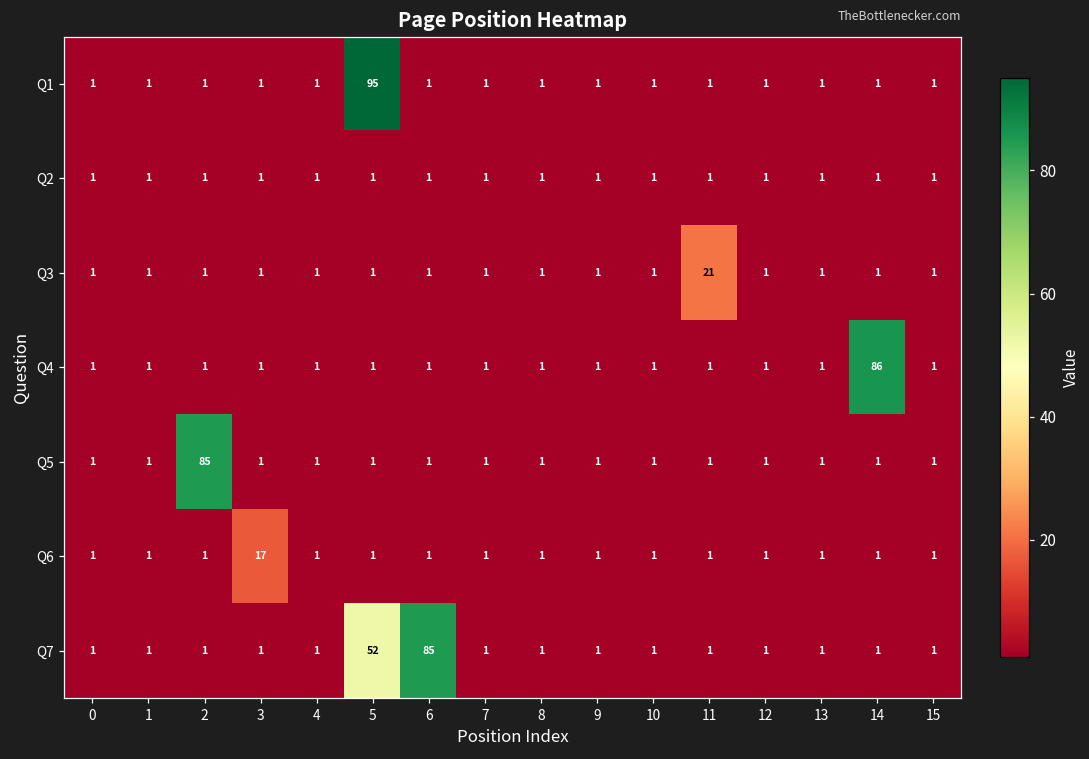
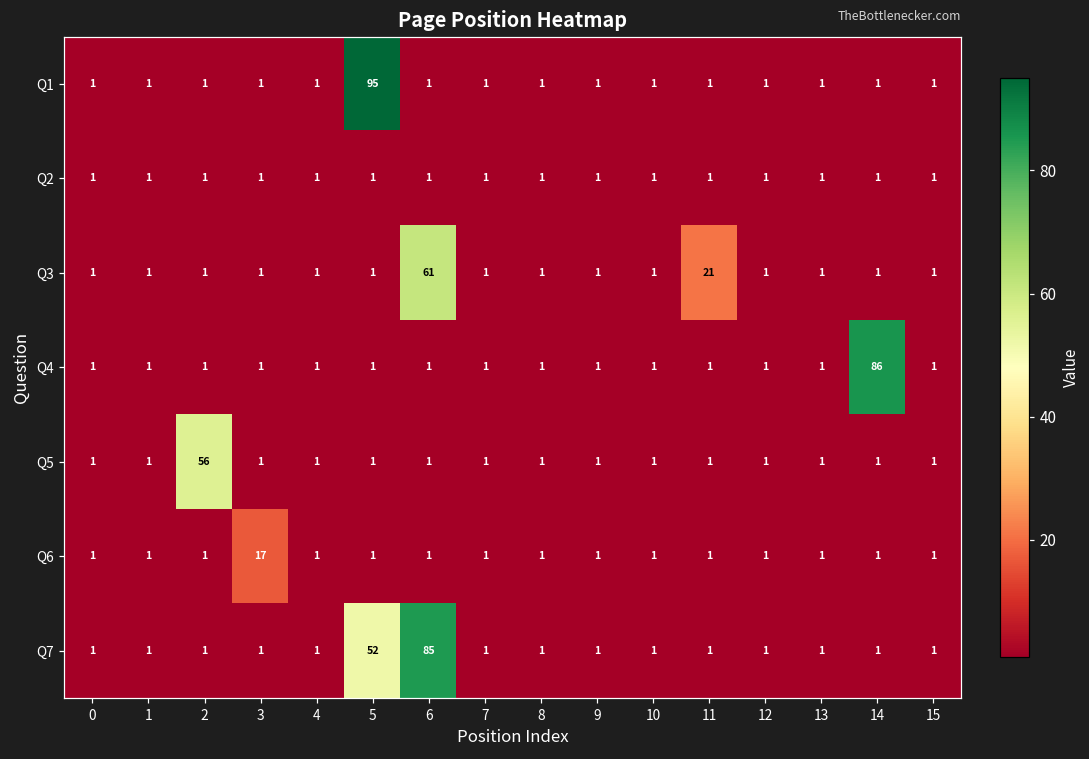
Q3, 6: 1 -> 61
Q5, 2: 85 -> 56
